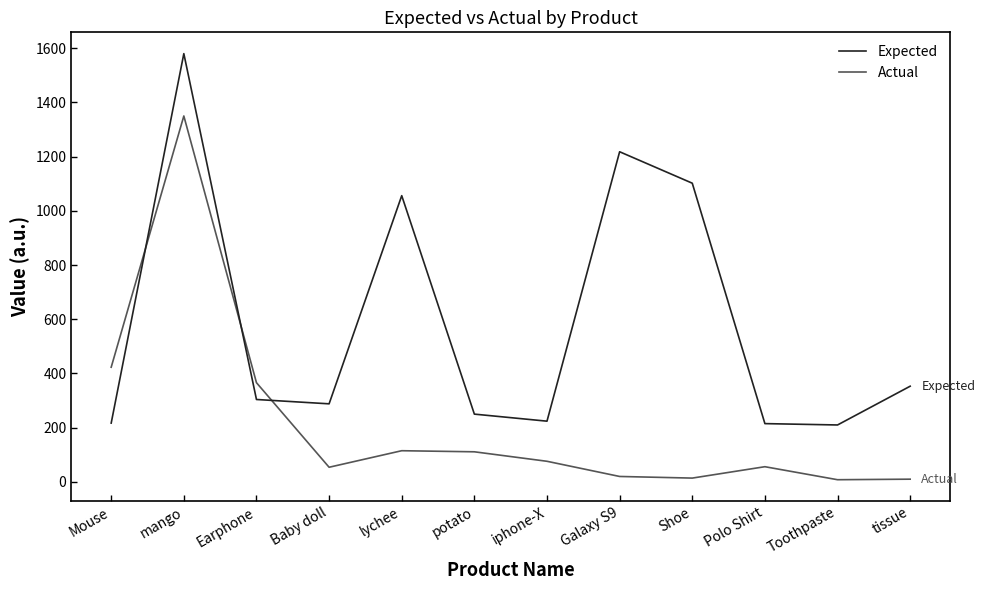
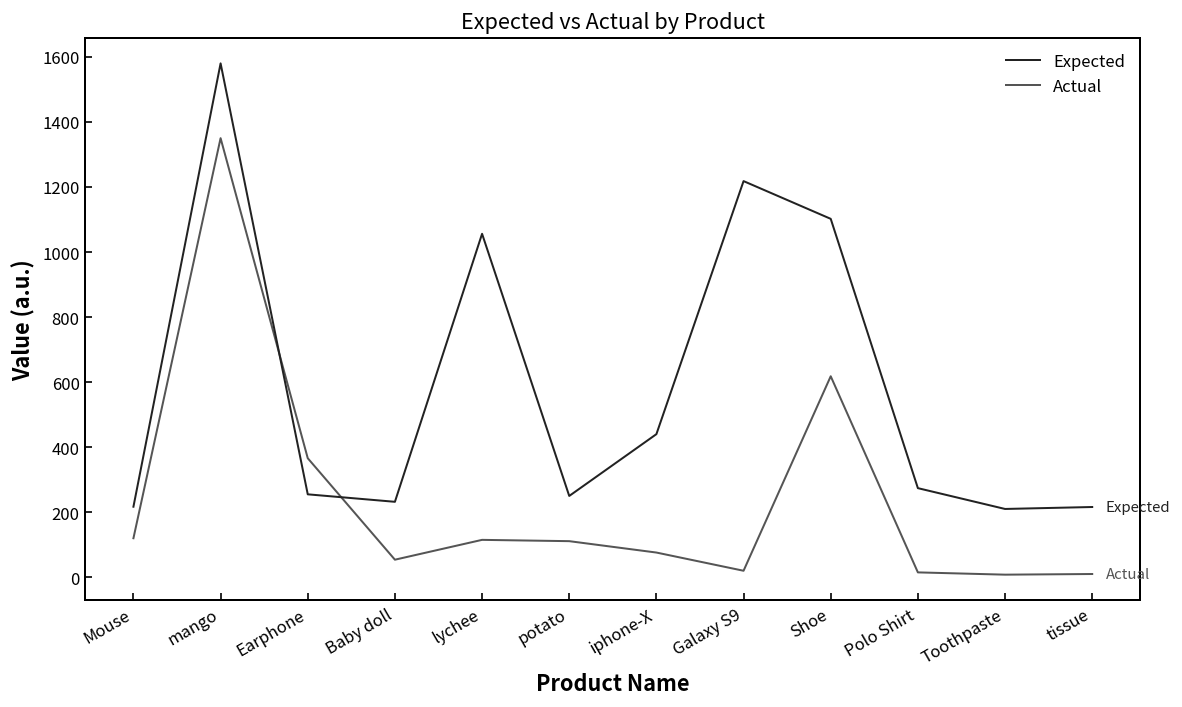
Actual, Mouse: 420 -> 120
Expected, Earphone: 300 -> 260
Expected, Baby doll: 290 -> 230
Expected, iphone-X: 220 -> 440
Actual, Shoe: 10 -> 620
Expected, Polo Shirt: 220 -> 270
Actual, Polo Shirt: 60 -> 20
Expected, tissue: 350 -> 220
